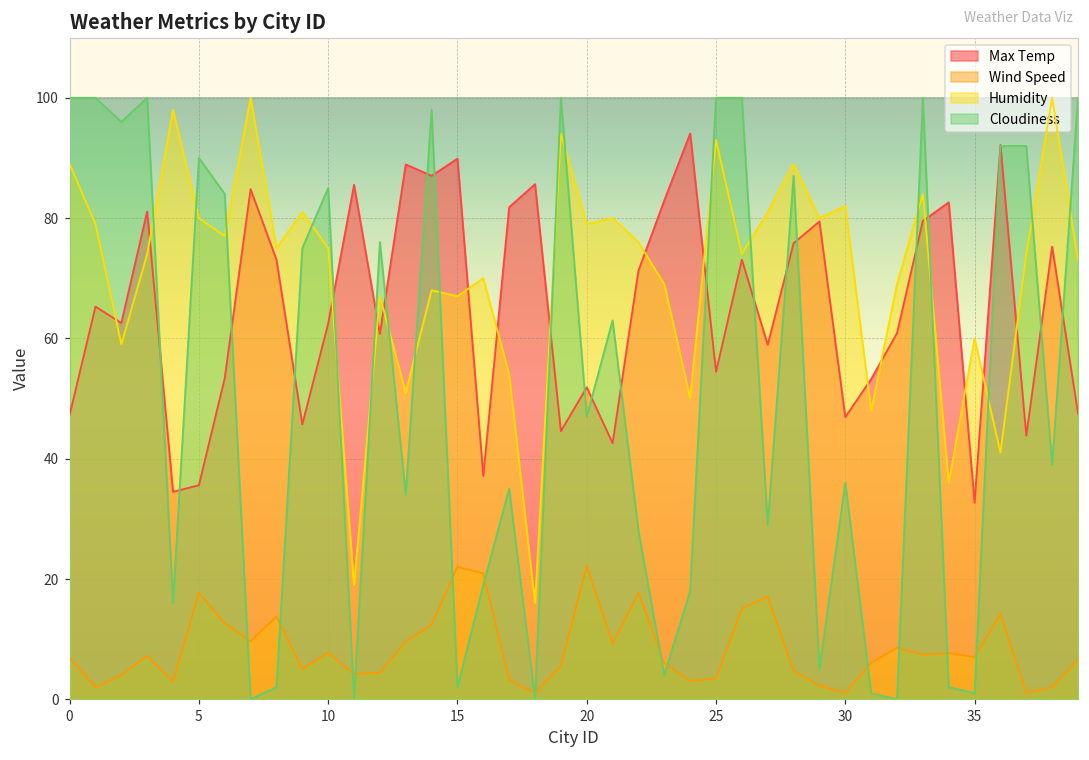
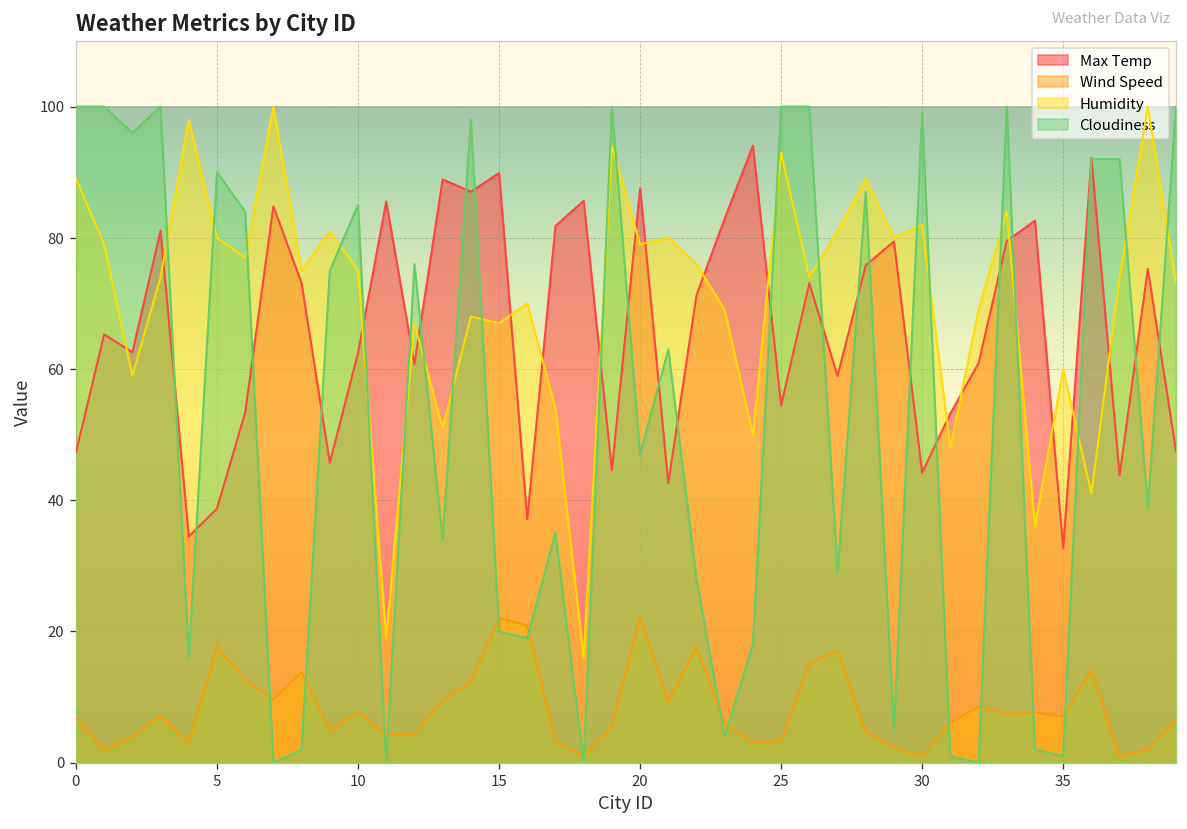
Max Temp, 5: 36 -> 39
Cloudiness, 15: 2 -> 20
Max Temp, 20: 52 -> 88
Max Temp, 30: 47 -> 44
Cloudiness, 30: 36 -> 99
